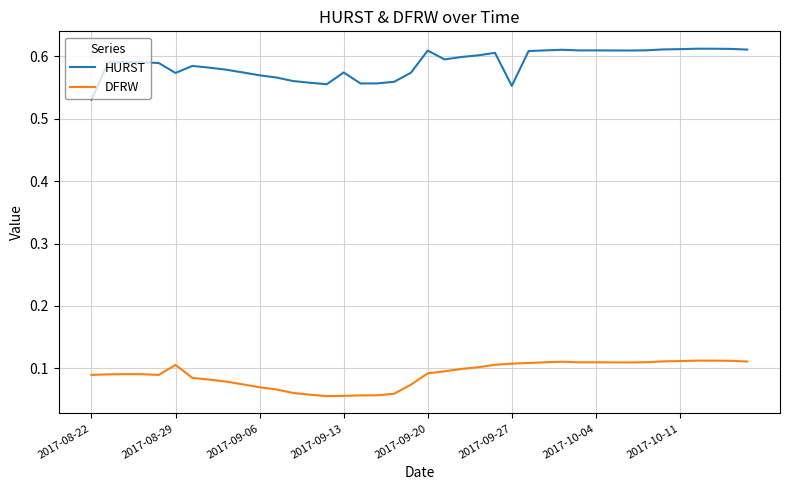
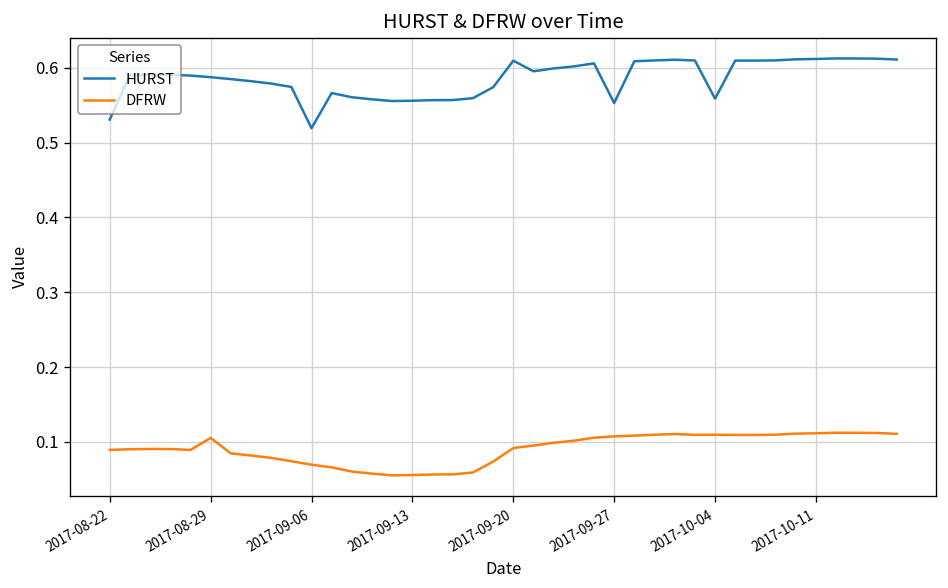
HURST, 2017-08-29: 0.57 -> 0.59
HURST, 2017-09-06: 0.57 -> 0.52
HURST, 2017-09-13: 0.57 -> 0.56
HURST, 2017-10-04: 0.61 -> 0.56
